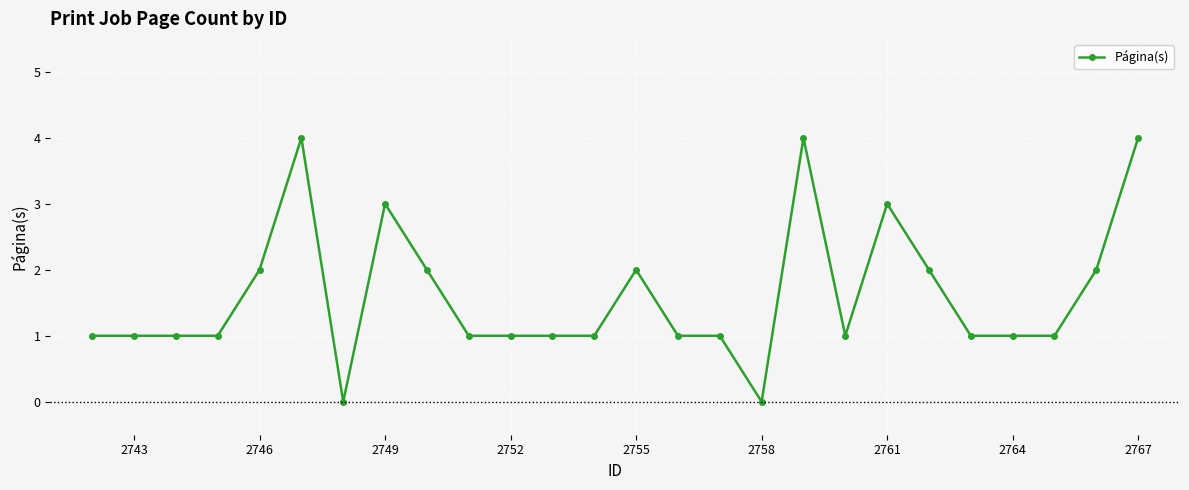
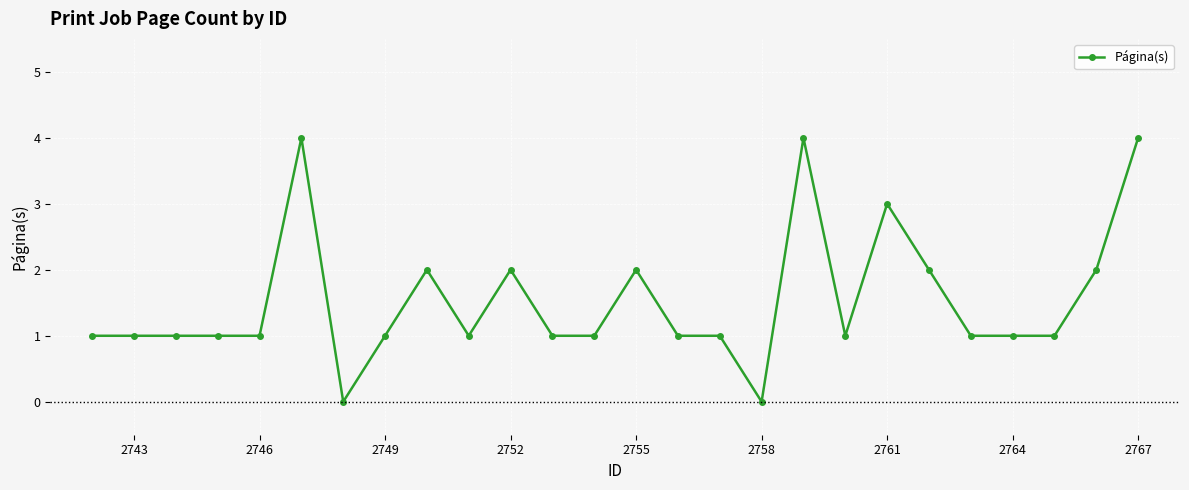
2746: 2 -> 1
2749: 3 -> 1
2752: 1 -> 2
